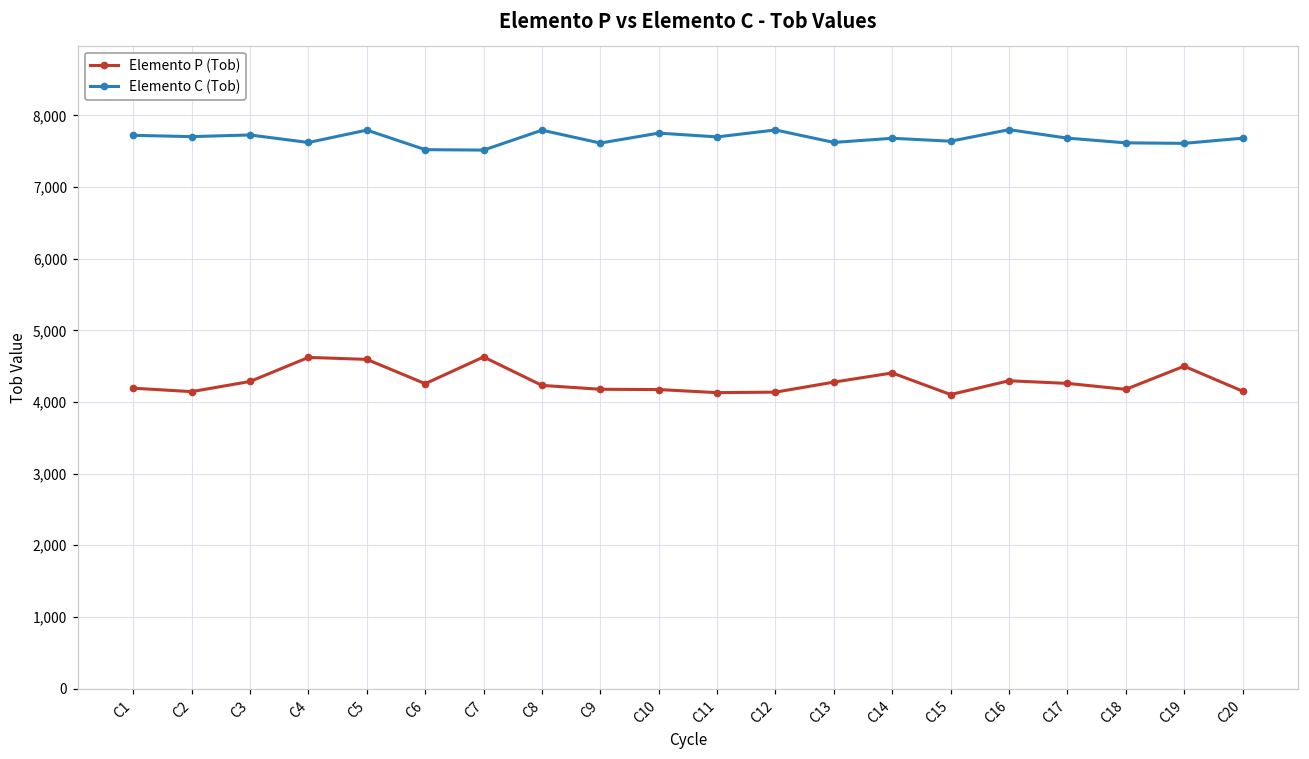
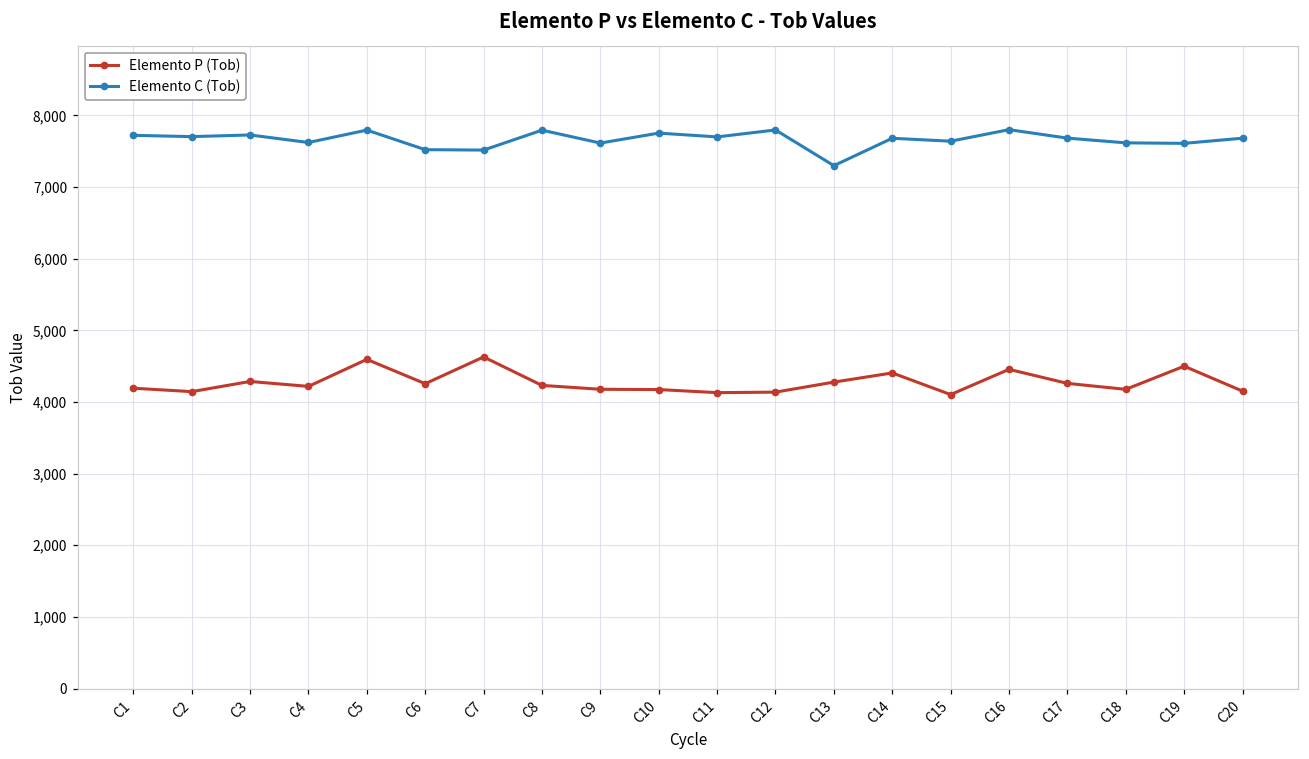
Elemento P (Tob), C4: 4,600 -> 4,200
Elemento C (Tob), C13: 7,600 -> 7,300
Elemento P (Tob), C16: 4,300 -> 4,500
